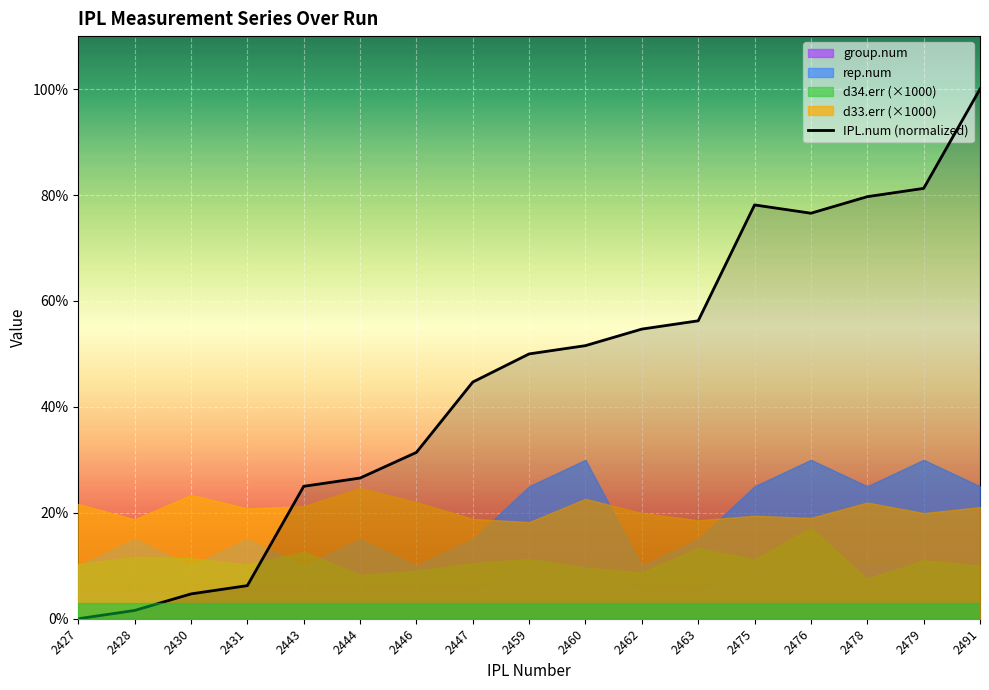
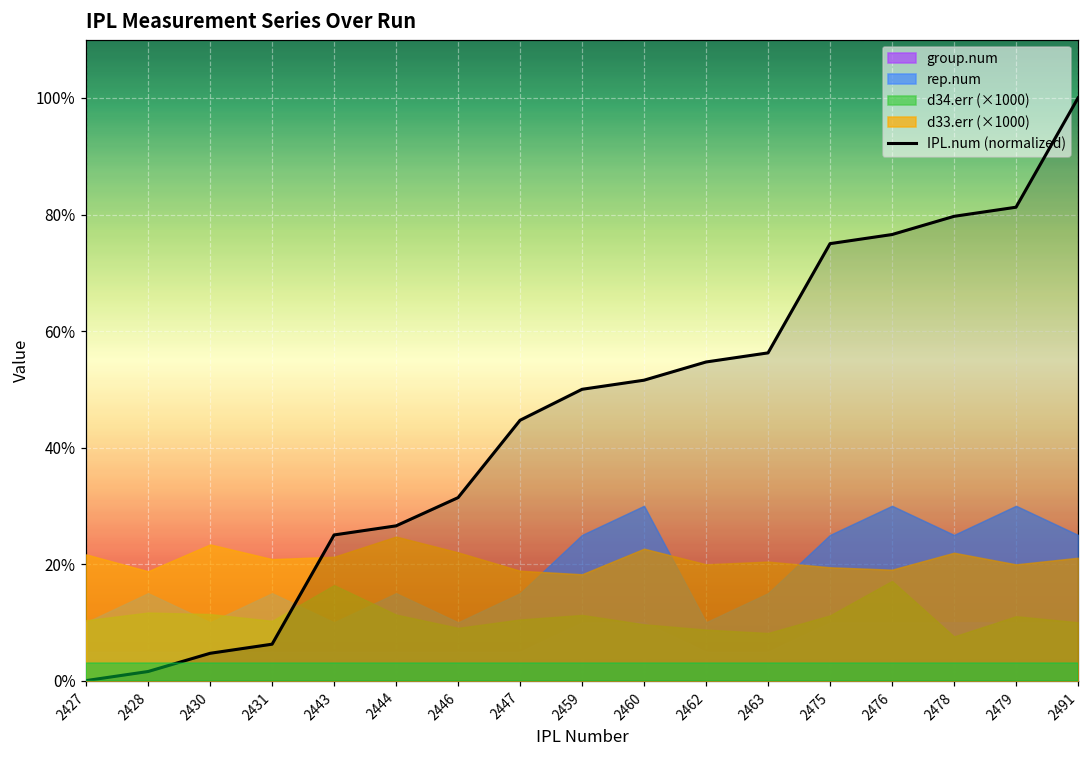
d34.err (×1000), 2443: 13% -> 16%
d34.err (×1000), 2444: 8% -> 11%
d34.err (×1000), 2463: 13% -> 8%
d33.err (×1000), 2463: 19% -> 20%
IPL.num (normalized), 2475: 78% -> 75%
